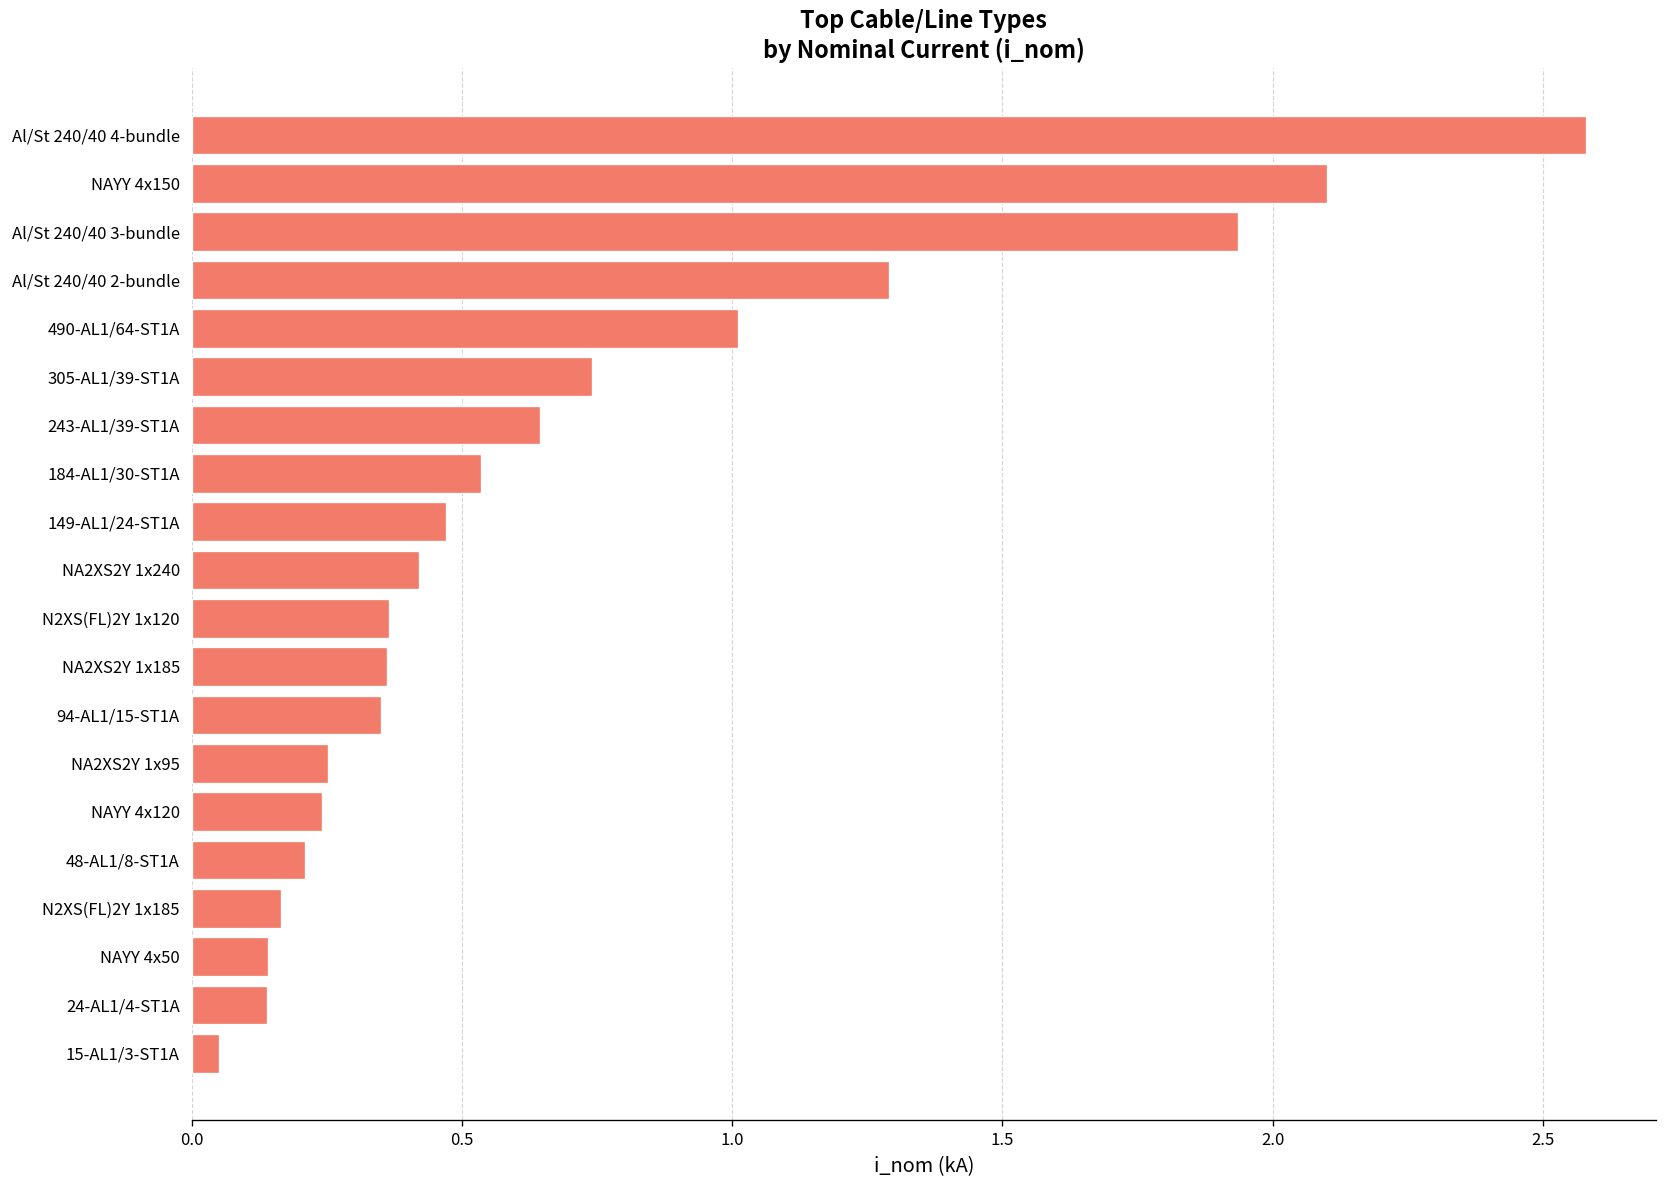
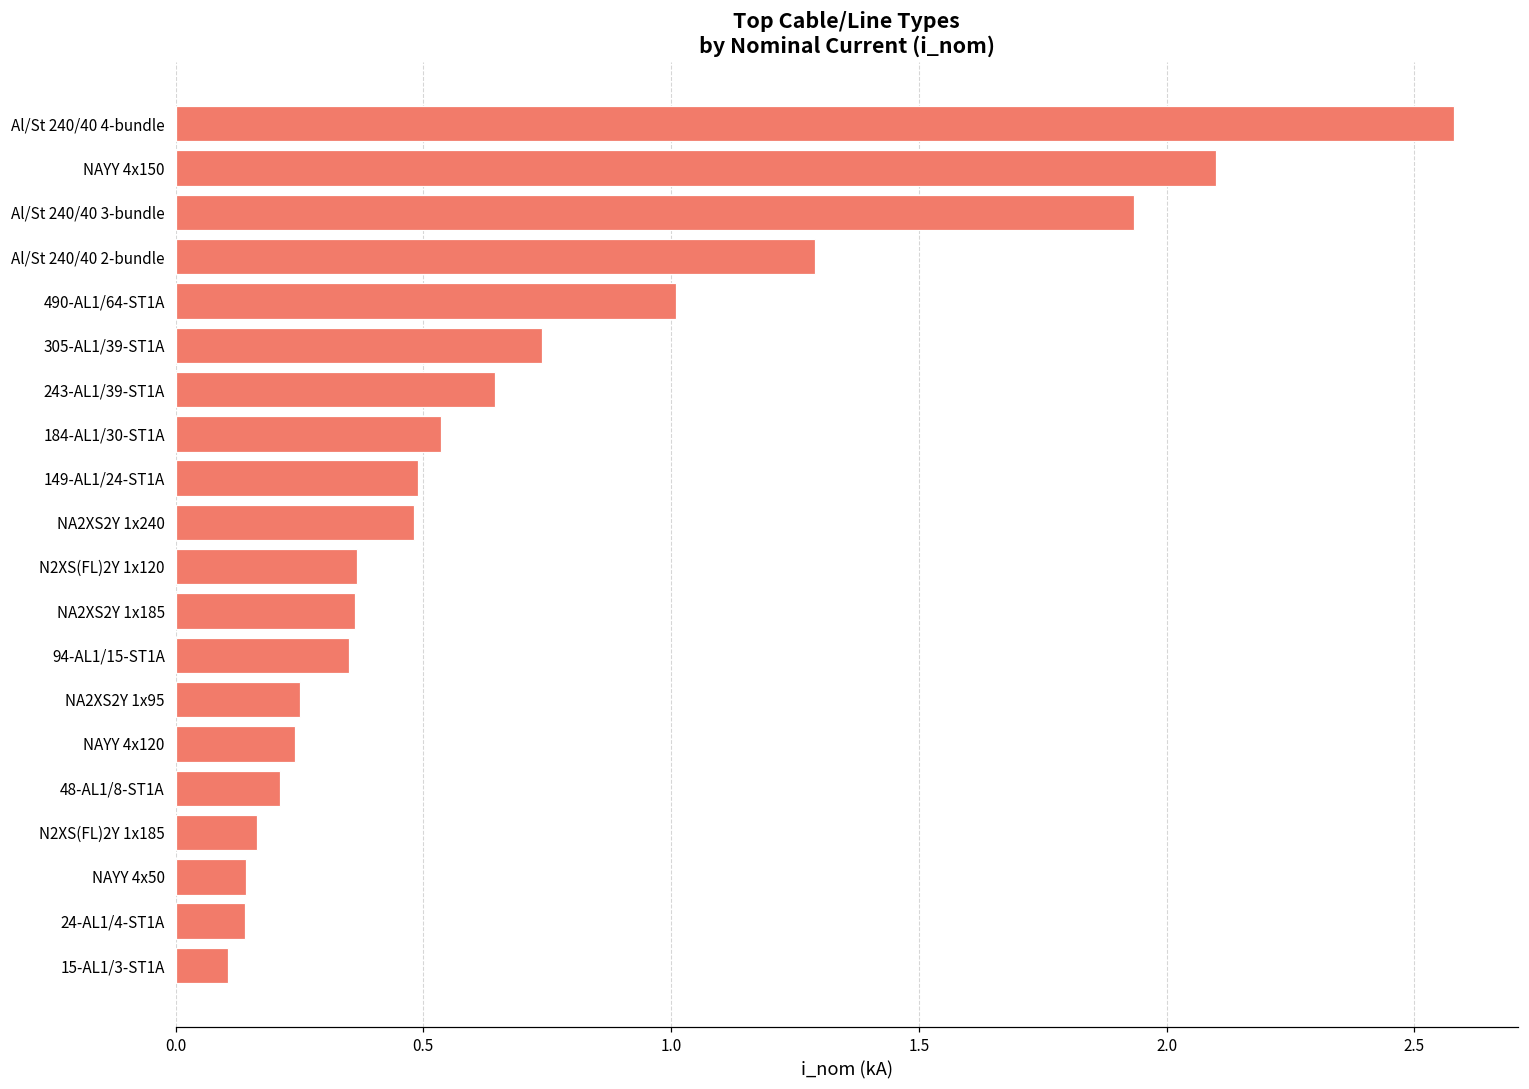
149-AL1/24-ST1A: 0.47 -> 0.49
NA2XS2Y 1x240: 0.42 -> 0.48
15-AL1/3-ST1A: 0.05 -> 0.11
